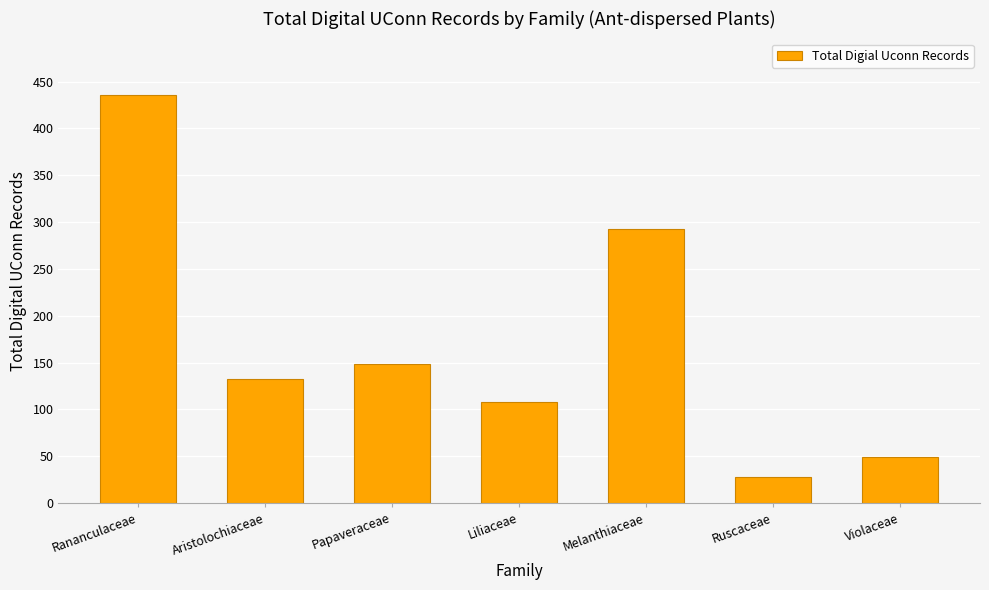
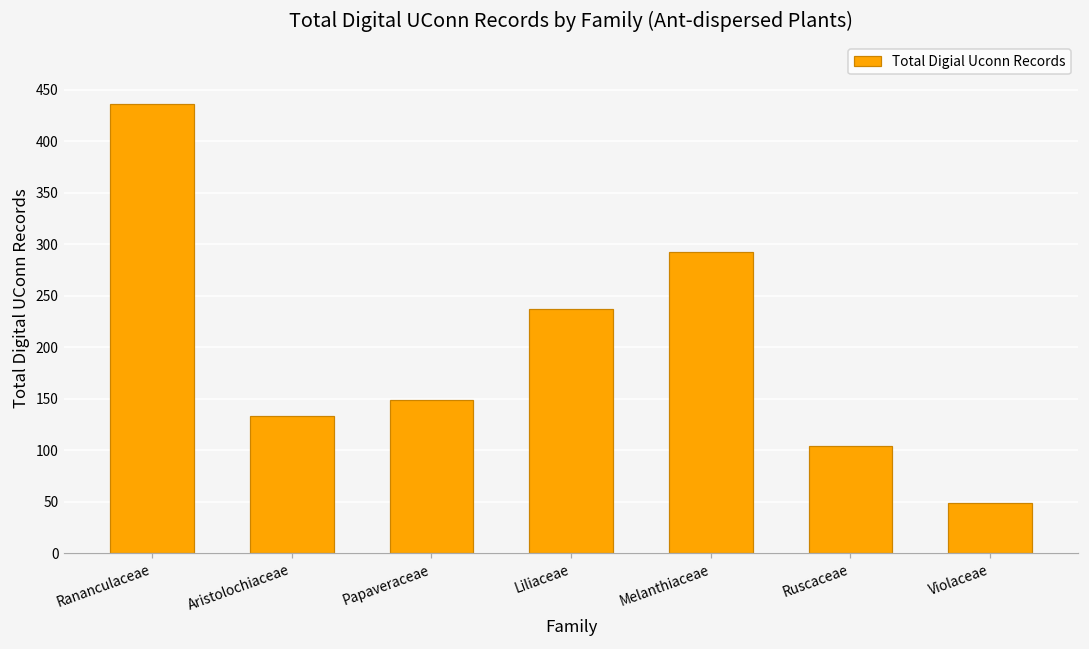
Liliaceae: 110 -> 240
Ruscaceae: 30 -> 100
